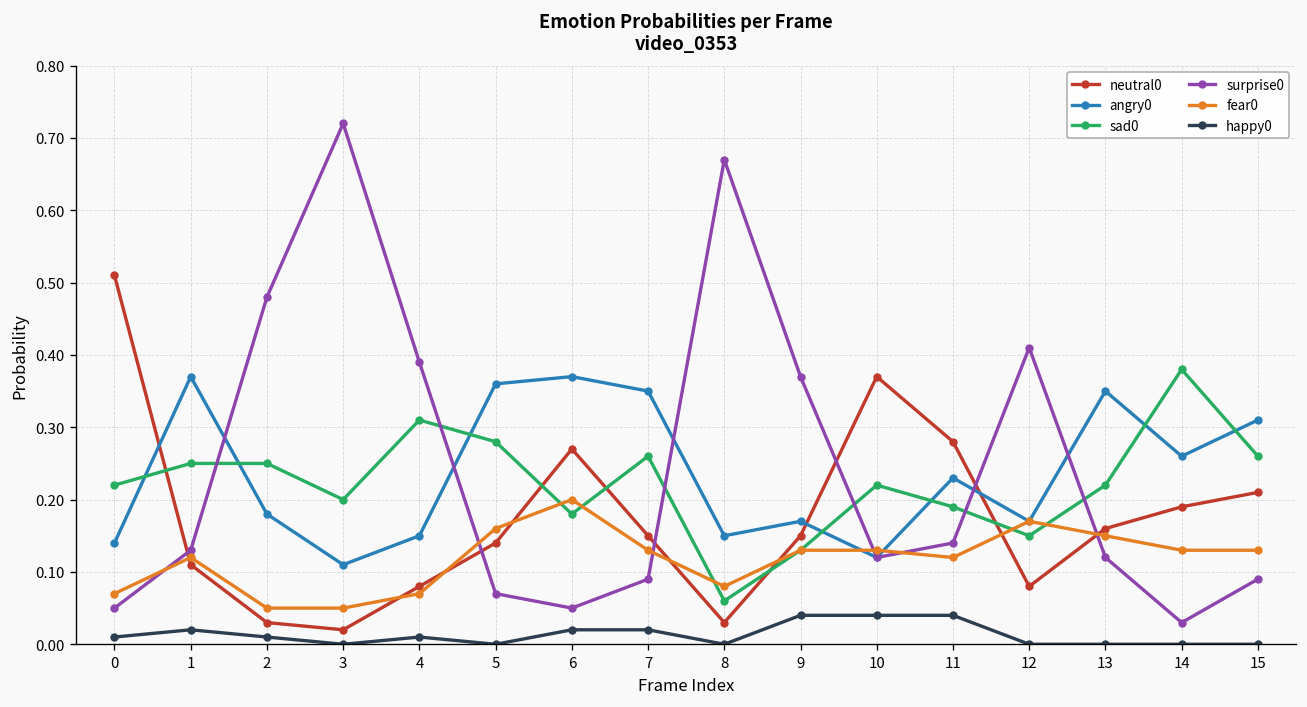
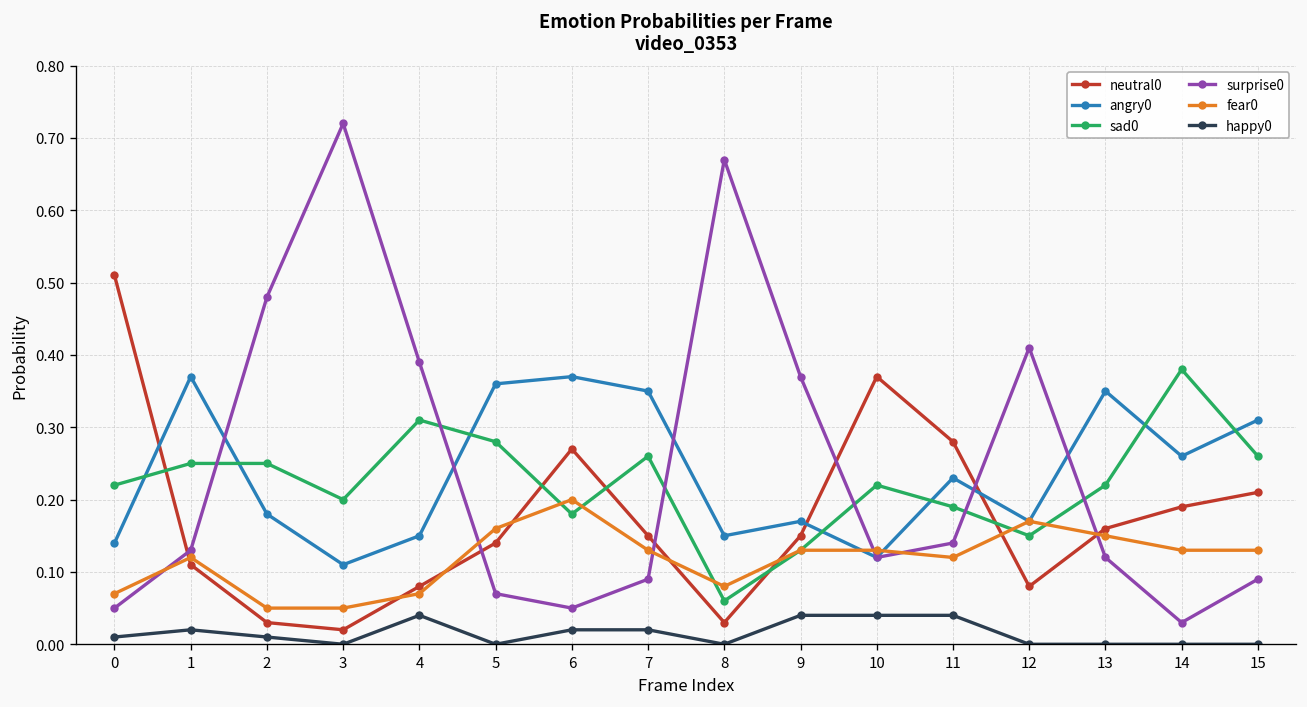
happy0, 4: 0.01 -> 0.04
